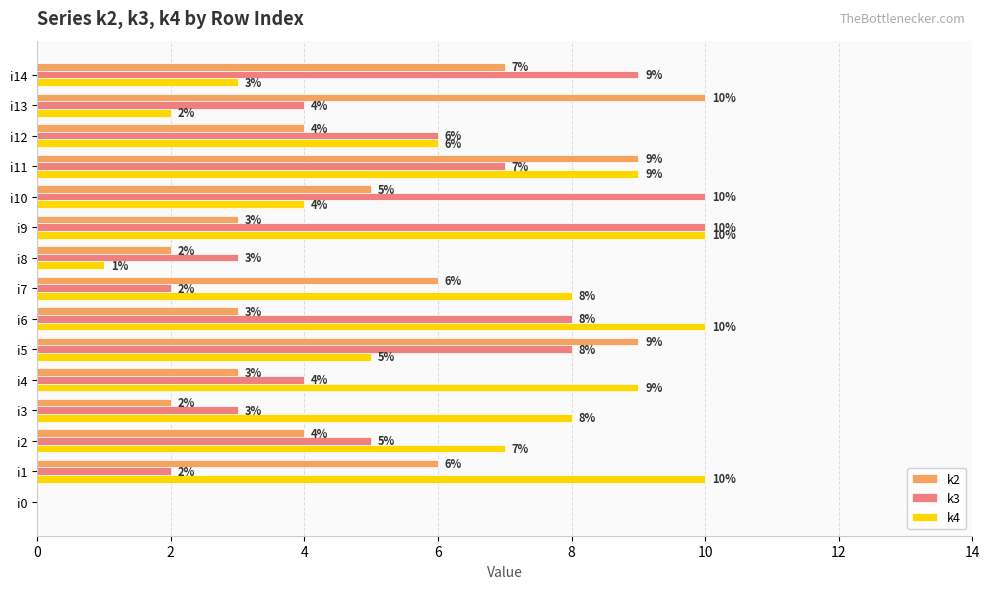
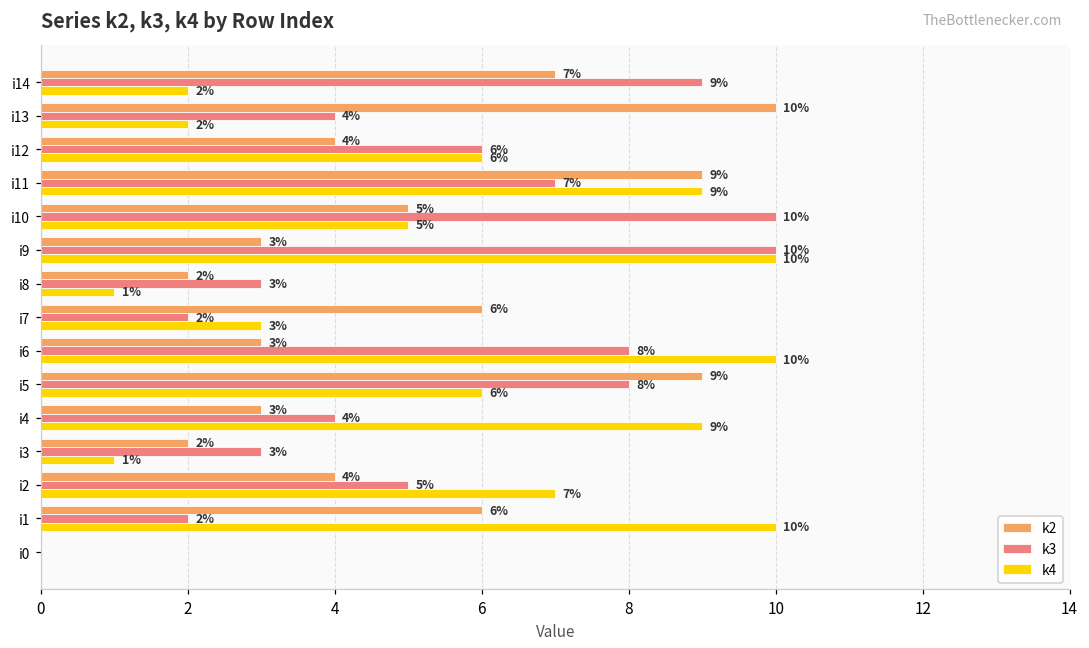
k4, i14: 3% -> 2%
k4, i10: 4% -> 5%
k4, i7: 8% -> 3%
k4, i5: 5% -> 6%
k4, i3: 8% -> 1%
